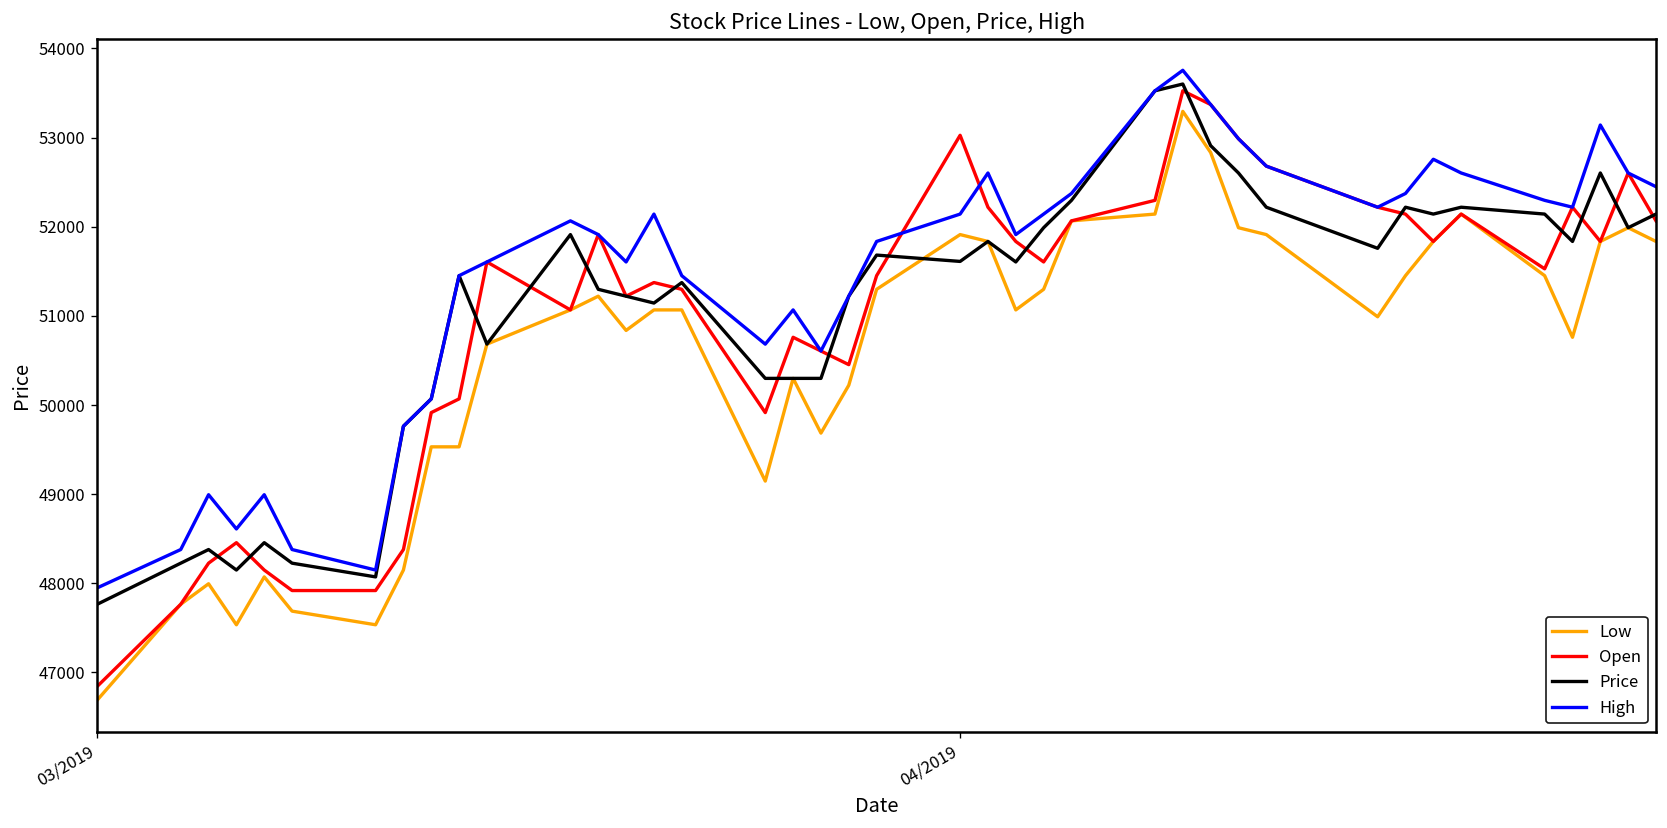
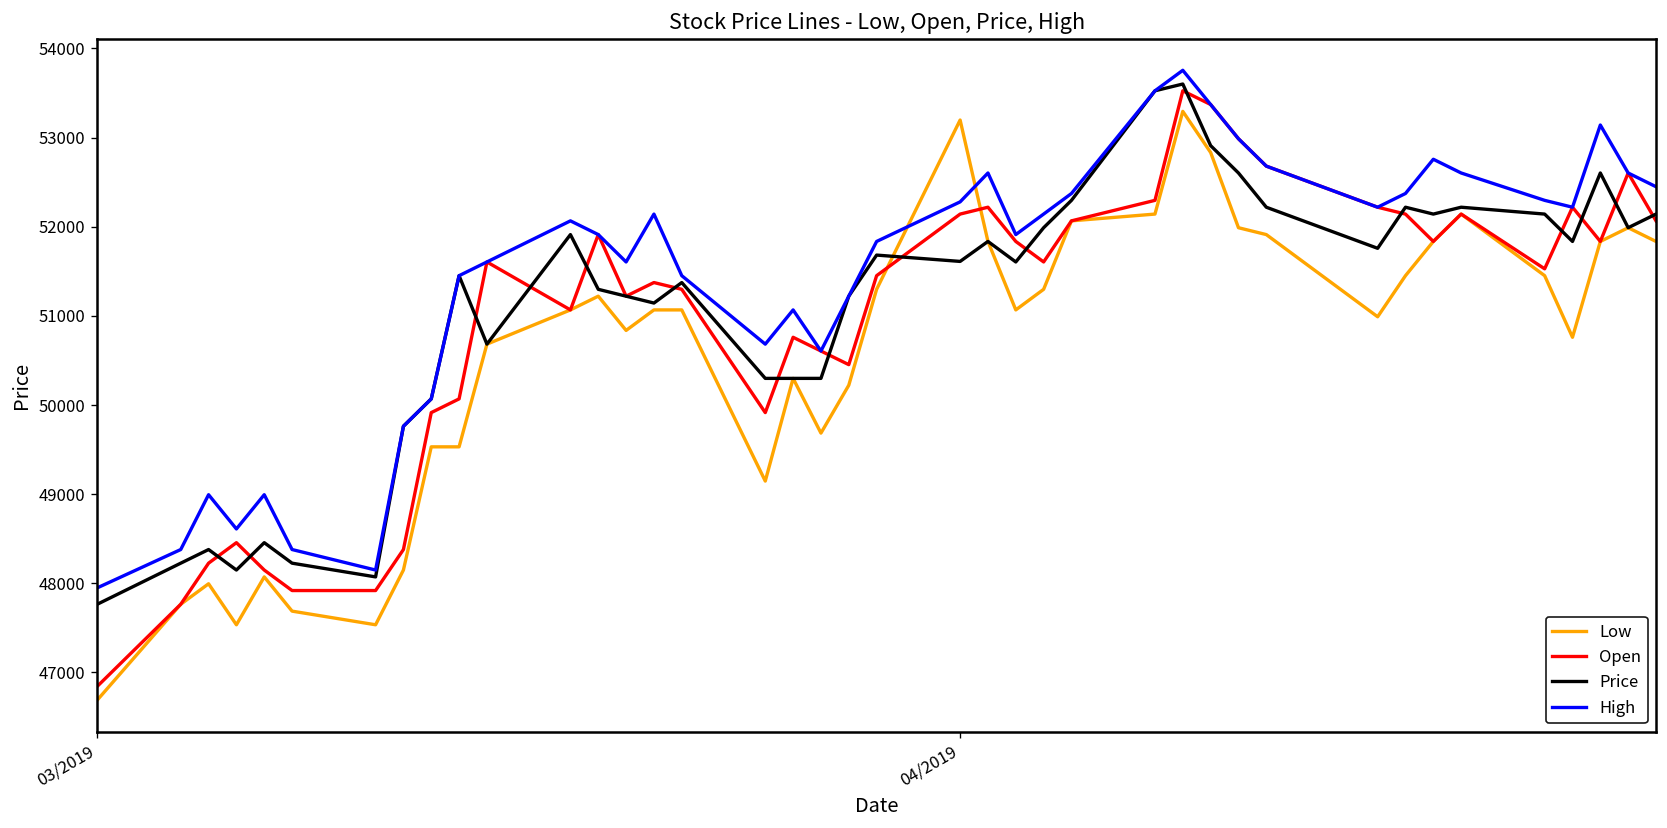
Low, 04/2019: 51900 -> 53200
Open, 04/2019: 53000 -> 52100
High, 04/2019: 52100 -> 52300
